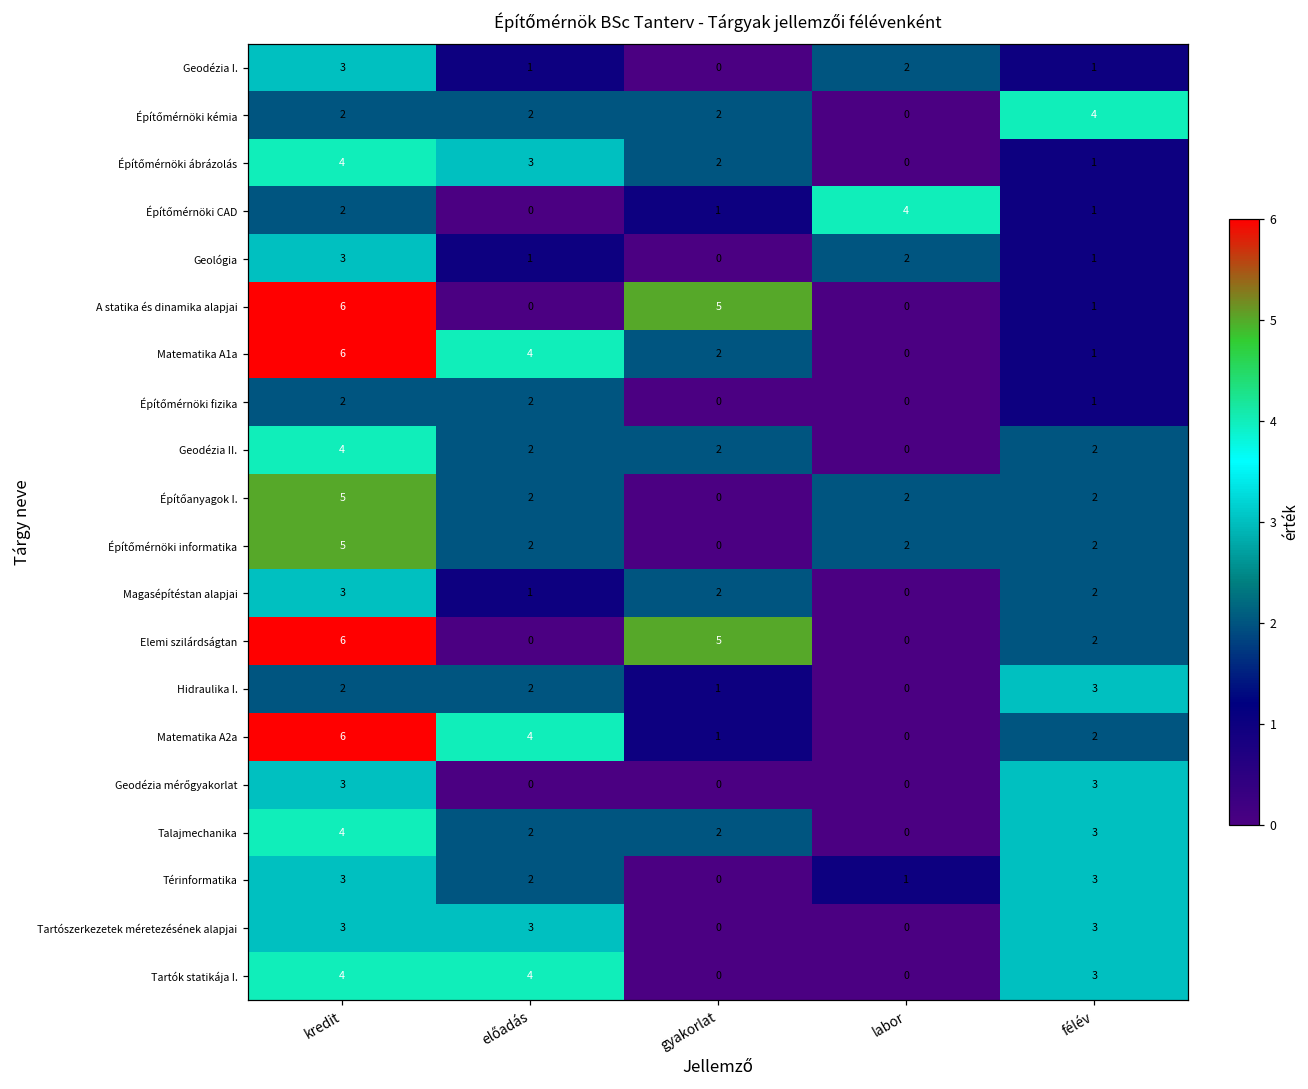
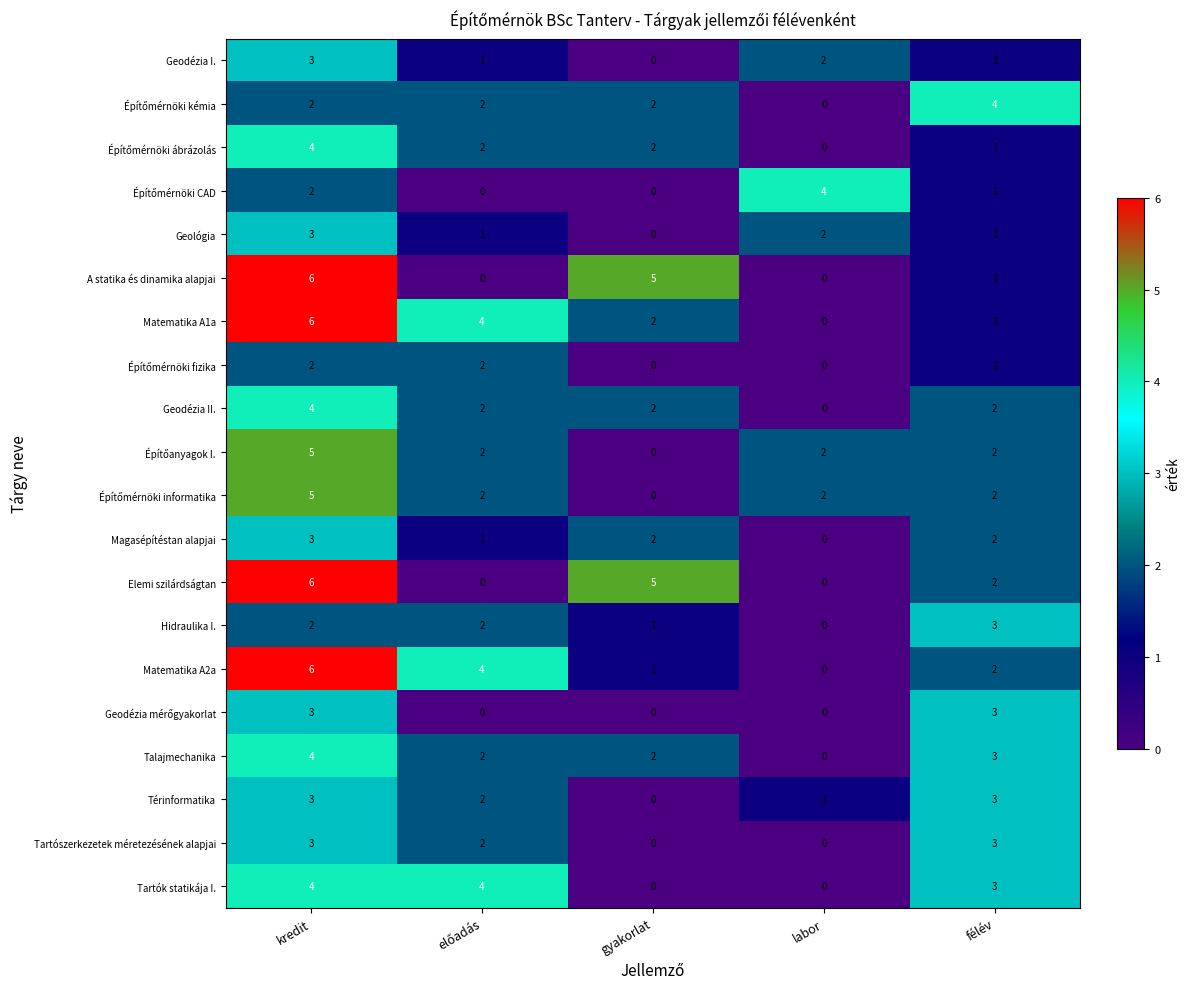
Építőmérnöki ábrázolás, előadás: 3 -> 2
Építőmérnöki CAD, gyakorlat: 1 -> 0
Tartószerkezetek méretezésének alapjai, előadás: 3 -> 2
